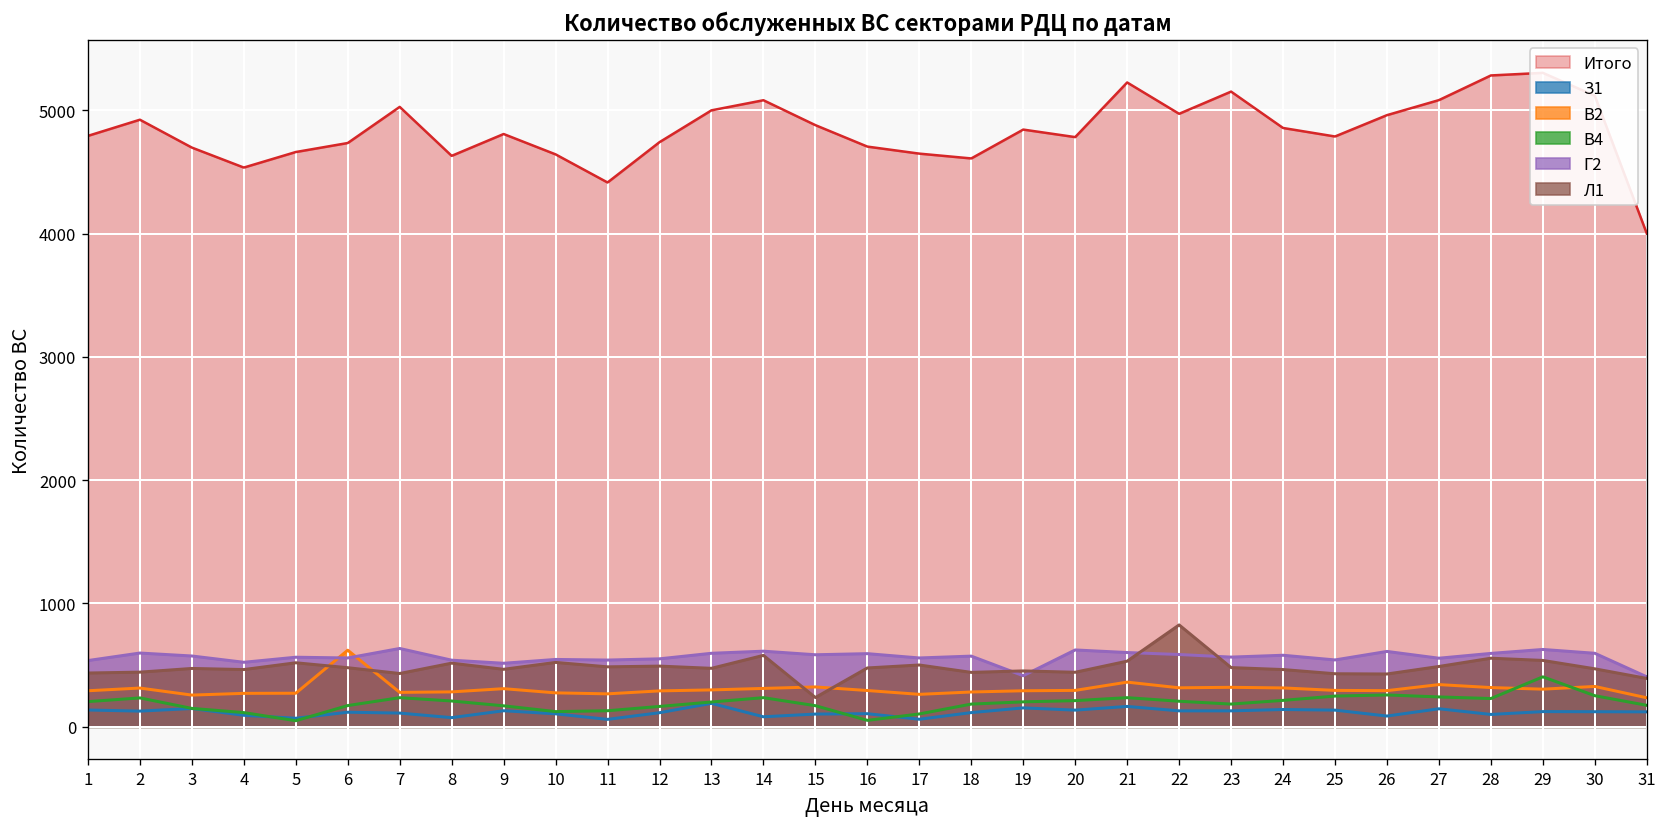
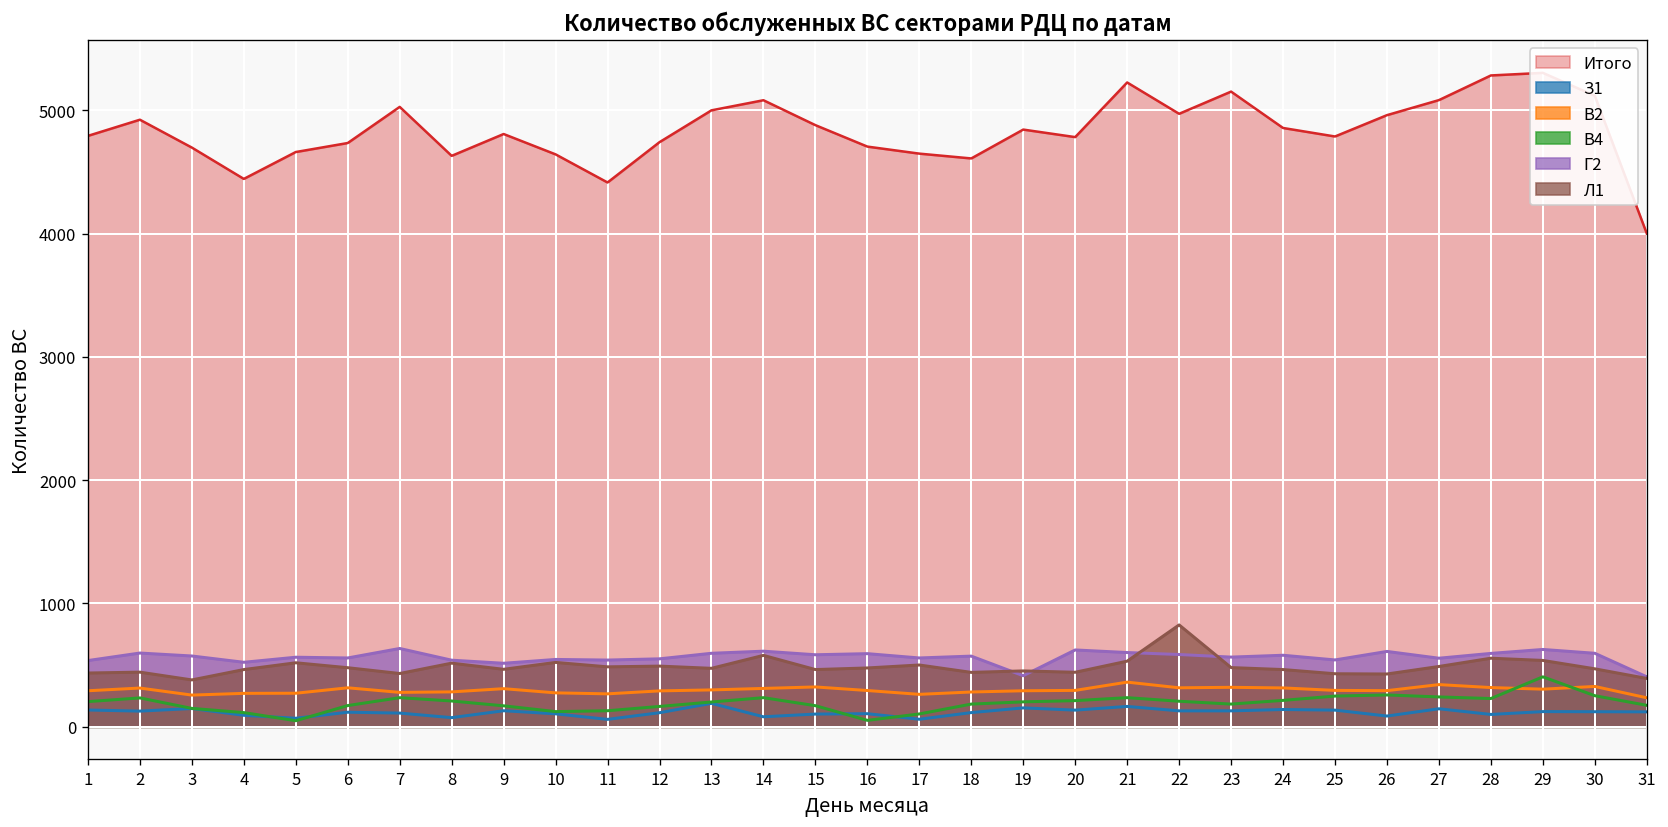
Л1, 3: 470 -> 380
Итого, 4: 4540 -> 4440
В2, 6: 620 -> 320
Л1, 15: 240 -> 460
